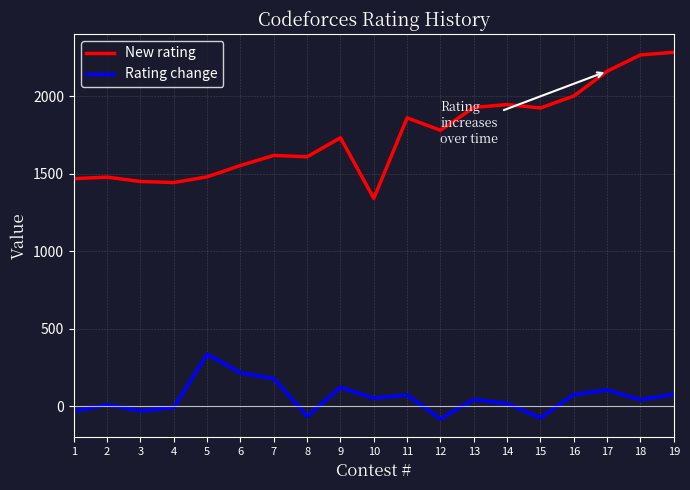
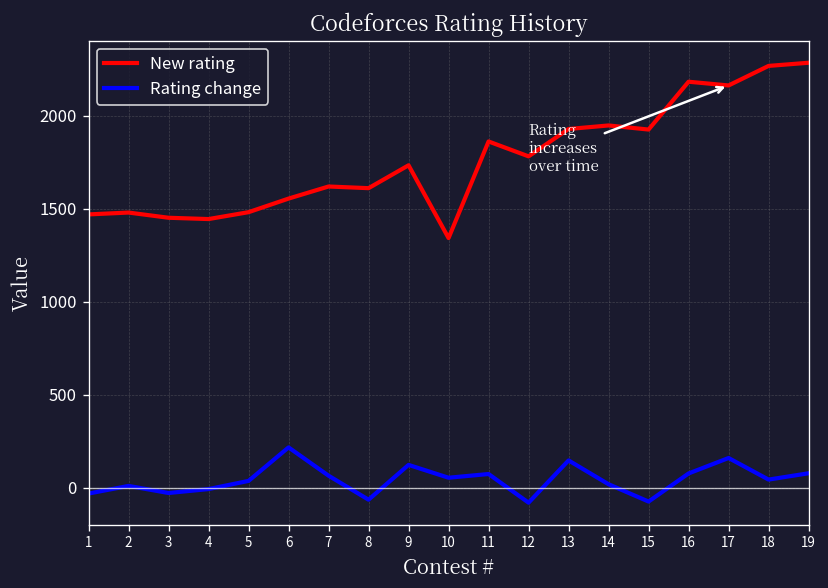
Rating change, 5: 340 -> 40
Rating change, 7: 180 -> 70
Rating change, 13: 50 -> 150
New rating, 16: 2000 -> 2180
Rating change, 17: 110 -> 160
